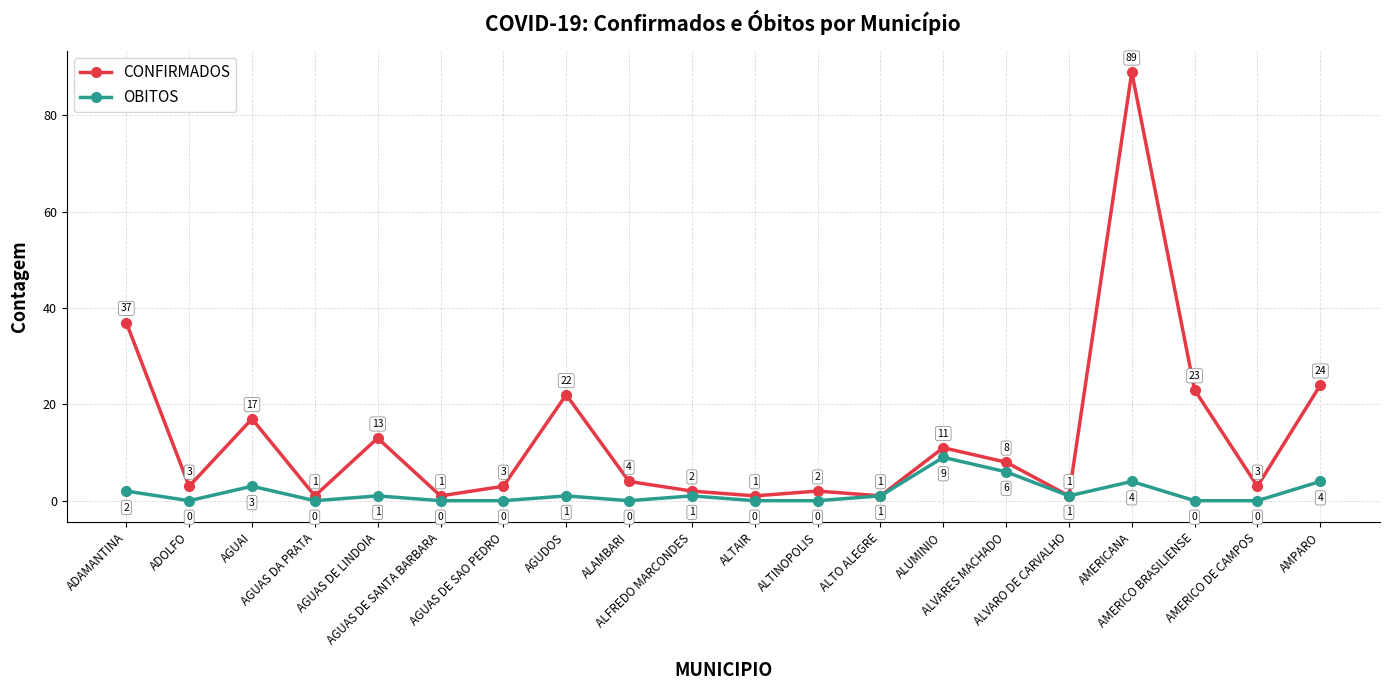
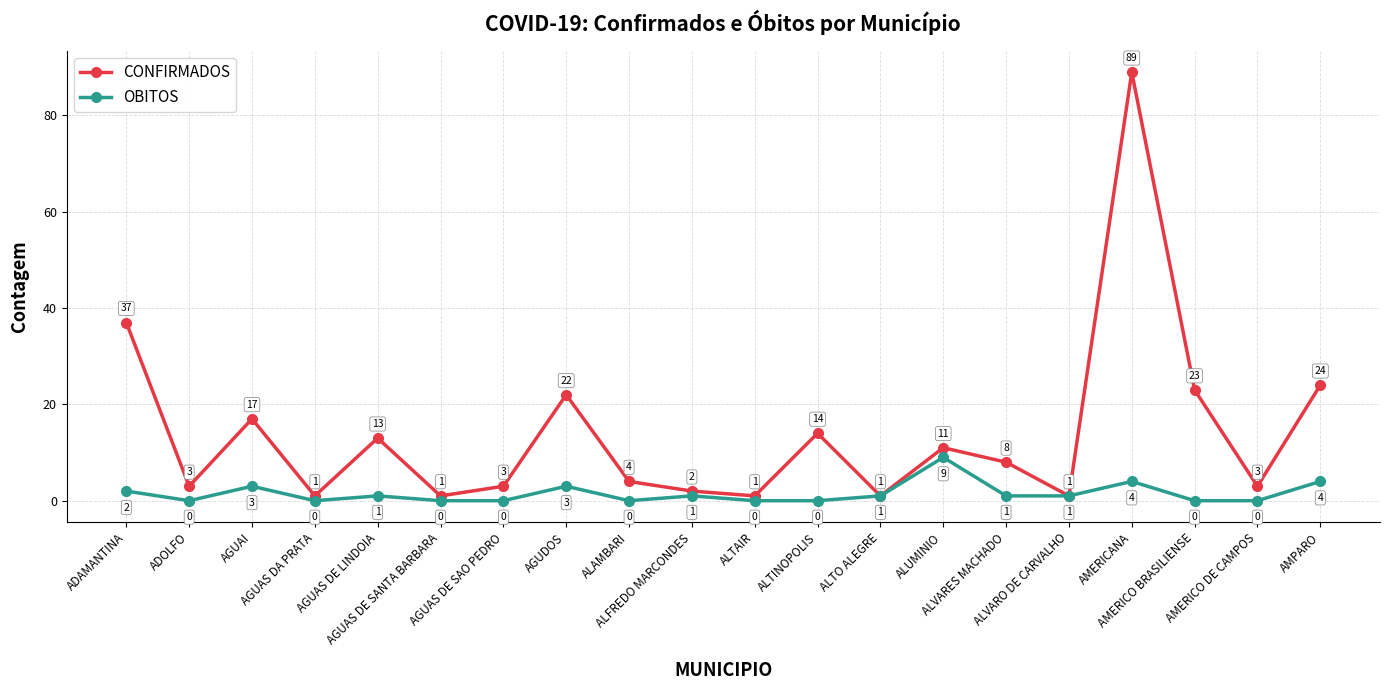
OBITOS, AGUDOS: 1 -> 3
CONFIRMADOS, ALTINOPOLIS: 2 -> 14
OBITOS, ALVARES MACHADO: 6 -> 1
